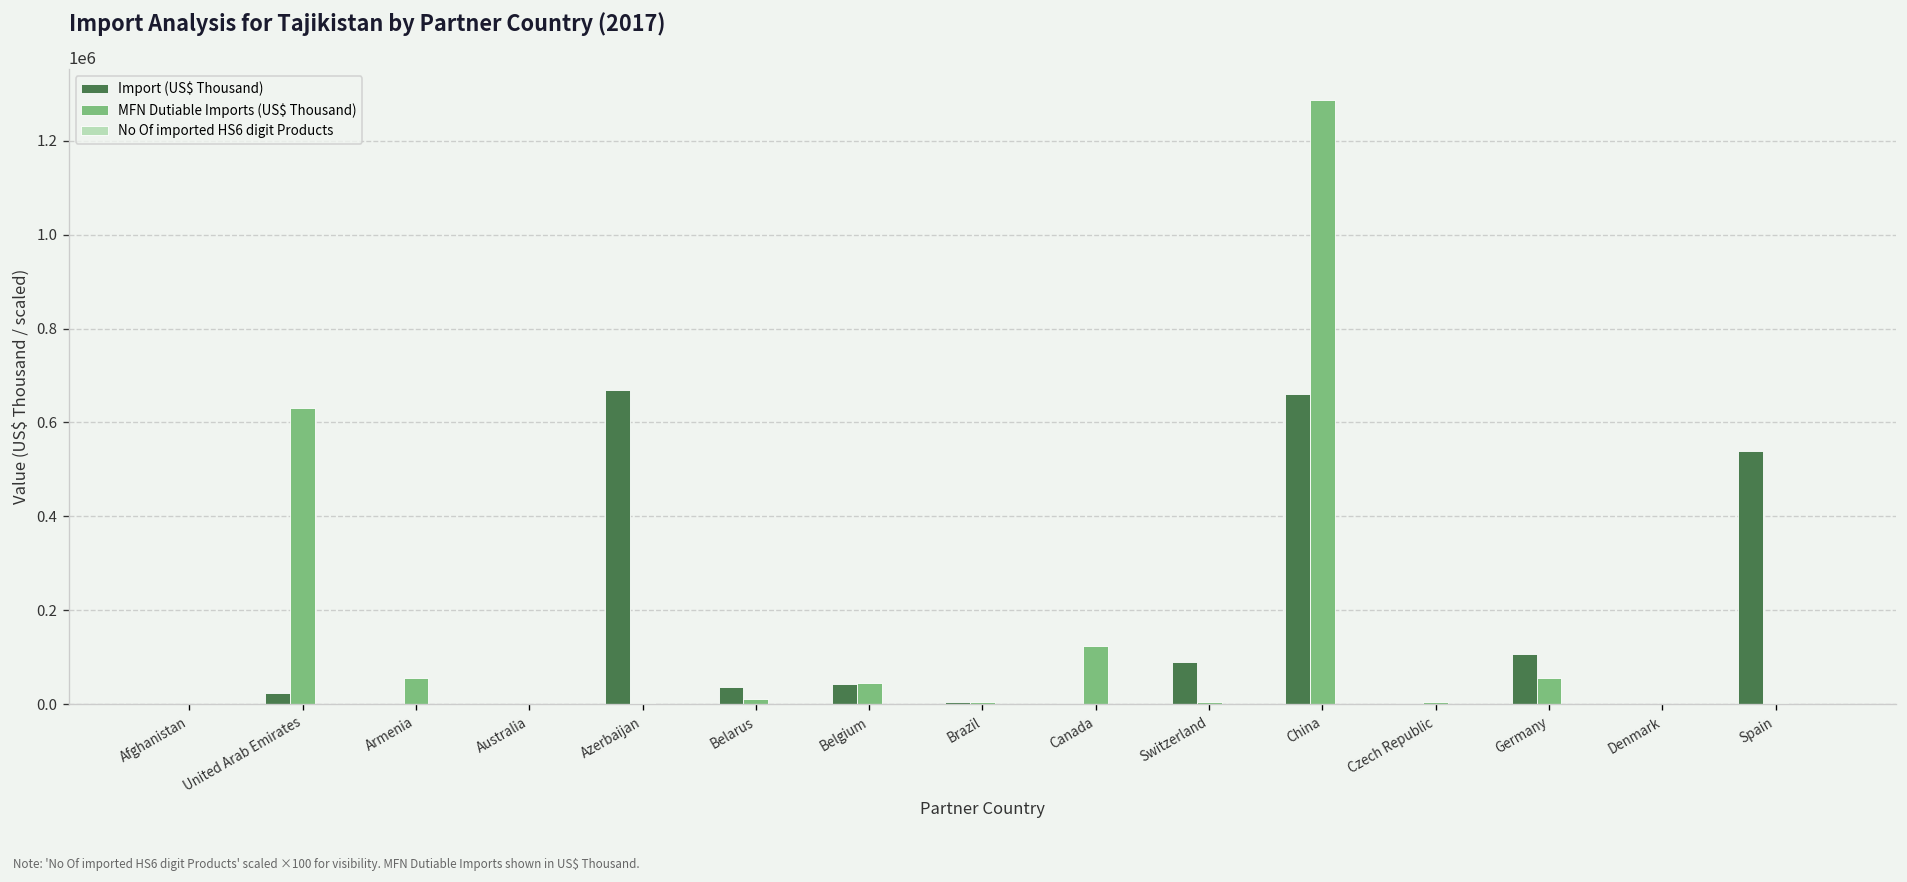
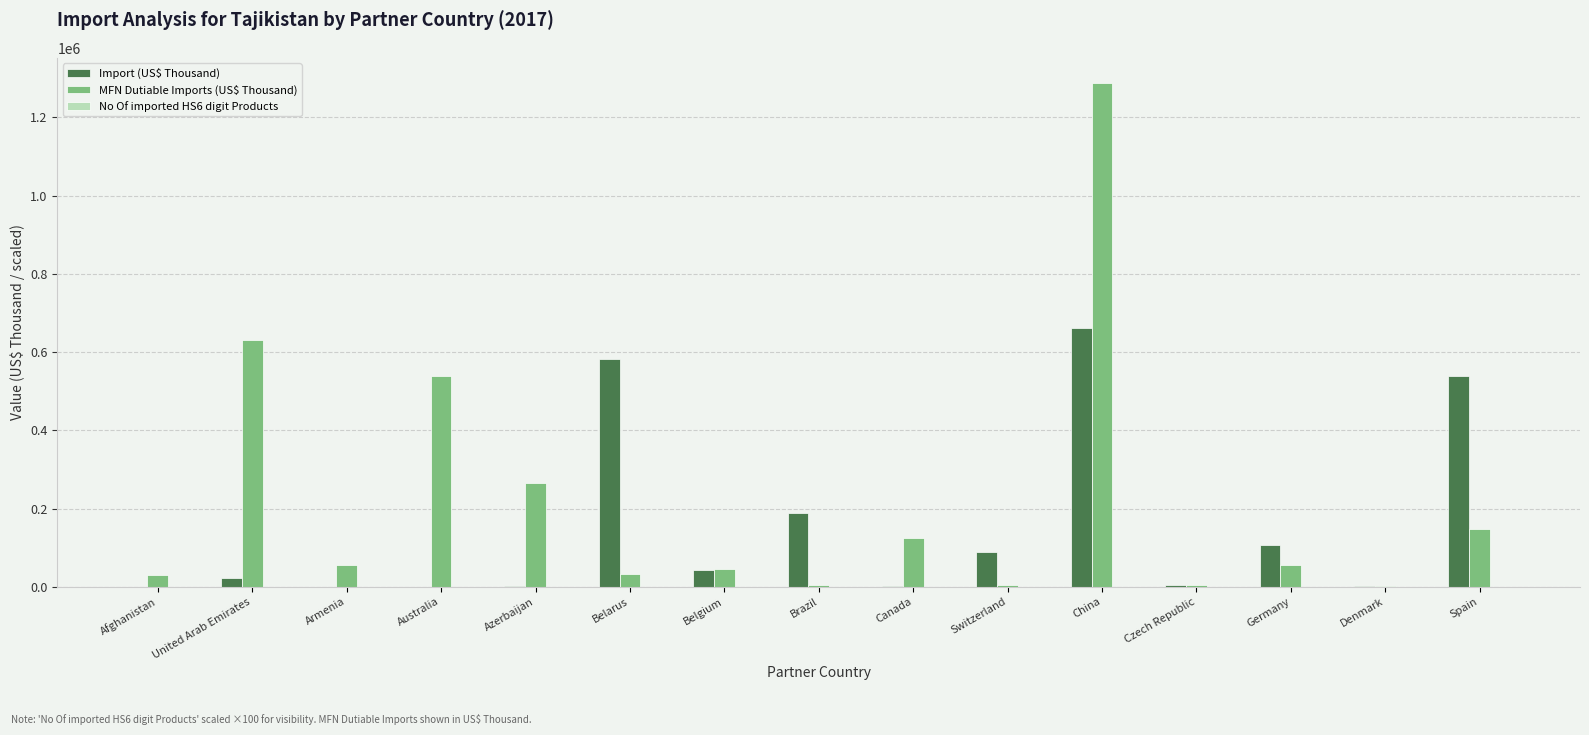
MFN Dutiable Imports (US$ Thousand), Afghanistan: 0 -> 30000
MFN Dutiable Imports (US$ Thousand), Australia: 0 -> 540000
Import (US$ Thousand), Azerbaijan: 670000 -> 0
MFN Dutiable Imports (US$ Thousand), Azerbaijan: 0 -> 270000
Import (US$ Thousand), Belarus: 40000 -> 580000
MFN Dutiable Imports (US$ Thousand), Belarus: 10000 -> 30000
Import (US$ Thousand), Brazil: 0 -> 190000
MFN Dutiable Imports (US$ Thousand), Spain: 0 -> 150000
